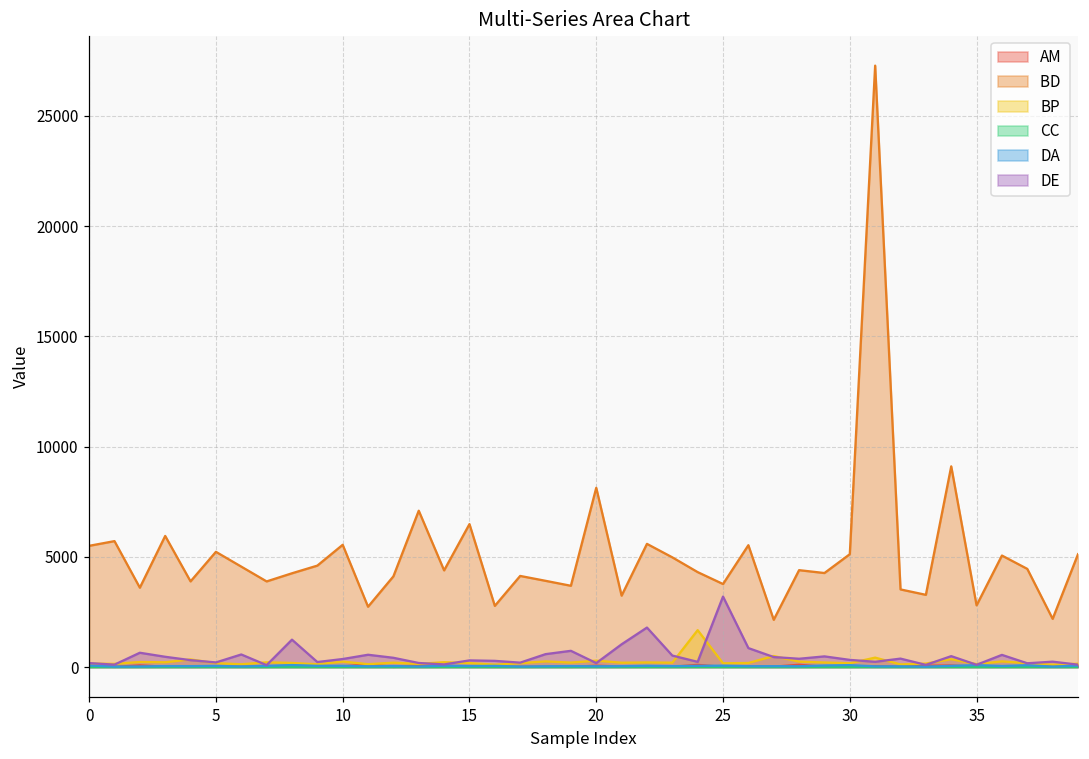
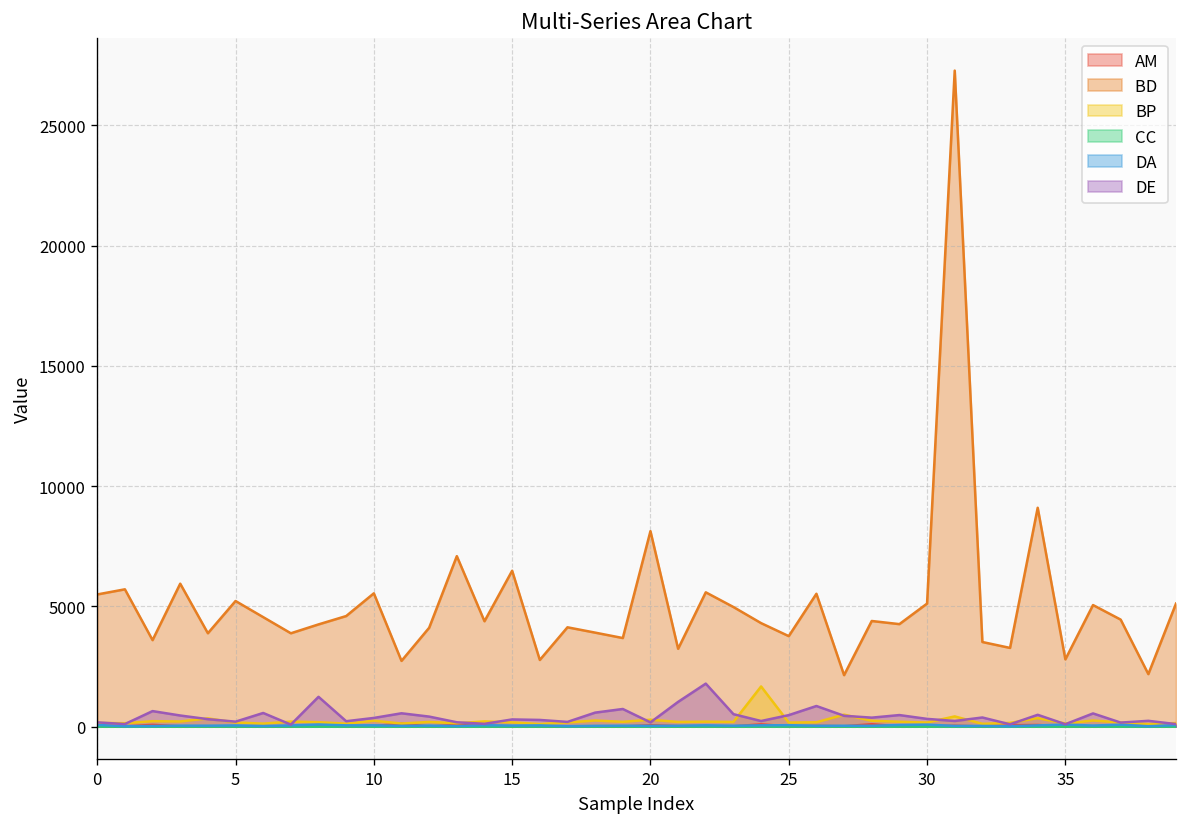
DE, 25: 3200 -> 500
